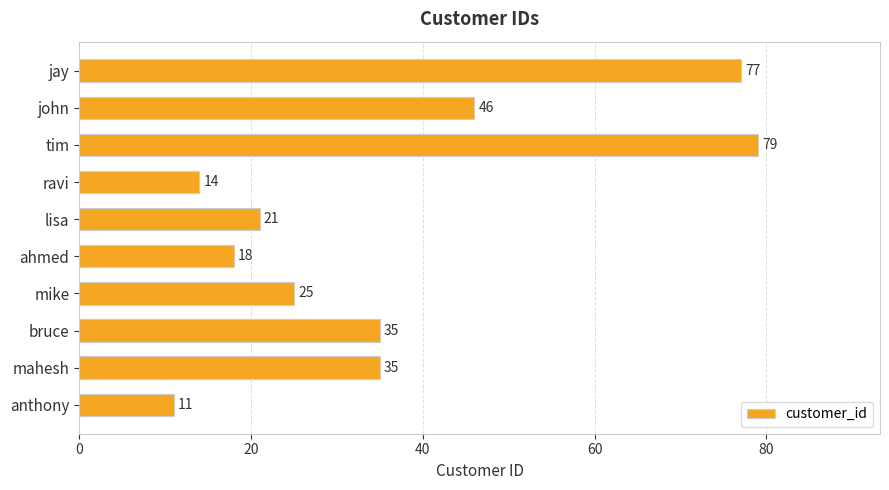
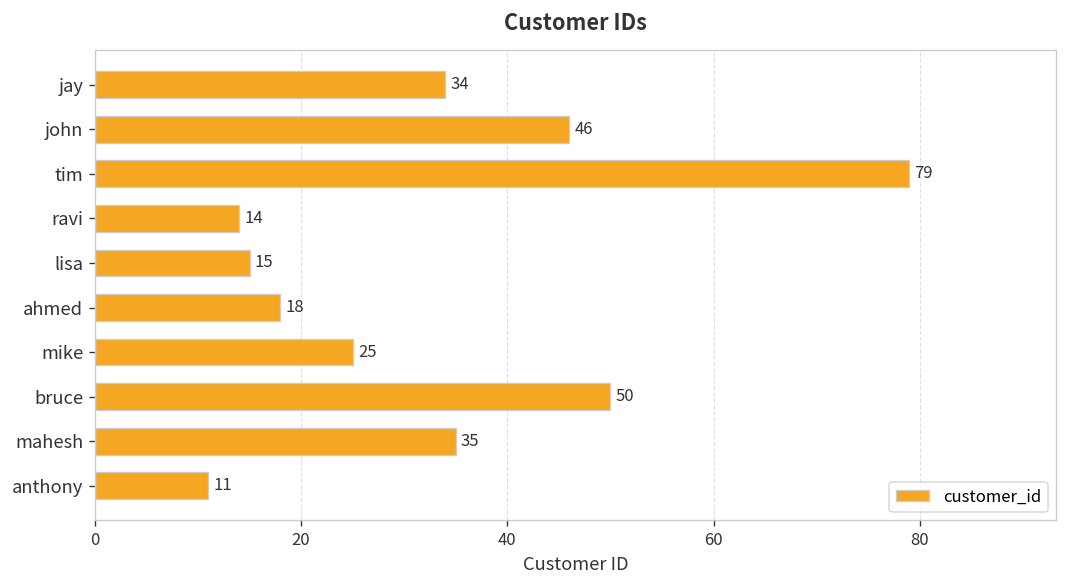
jay: 77 -> 34
lisa: 21 -> 15
bruce: 35 -> 50
